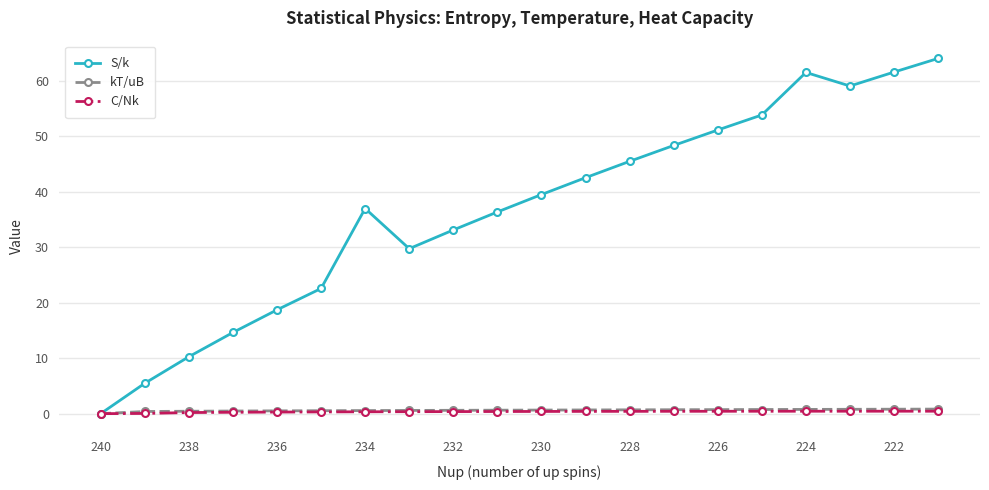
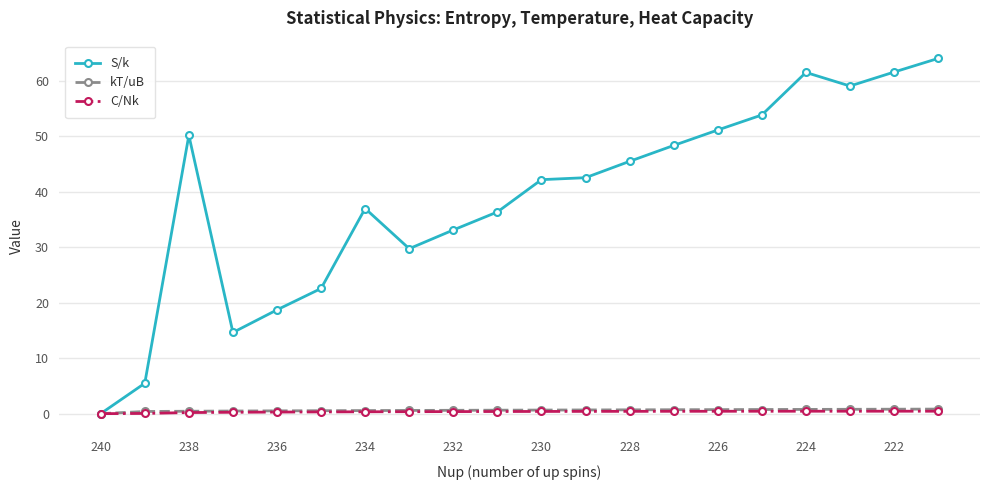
S/k, 238: 10 -> 50
S/k, 230: 40 -> 42
